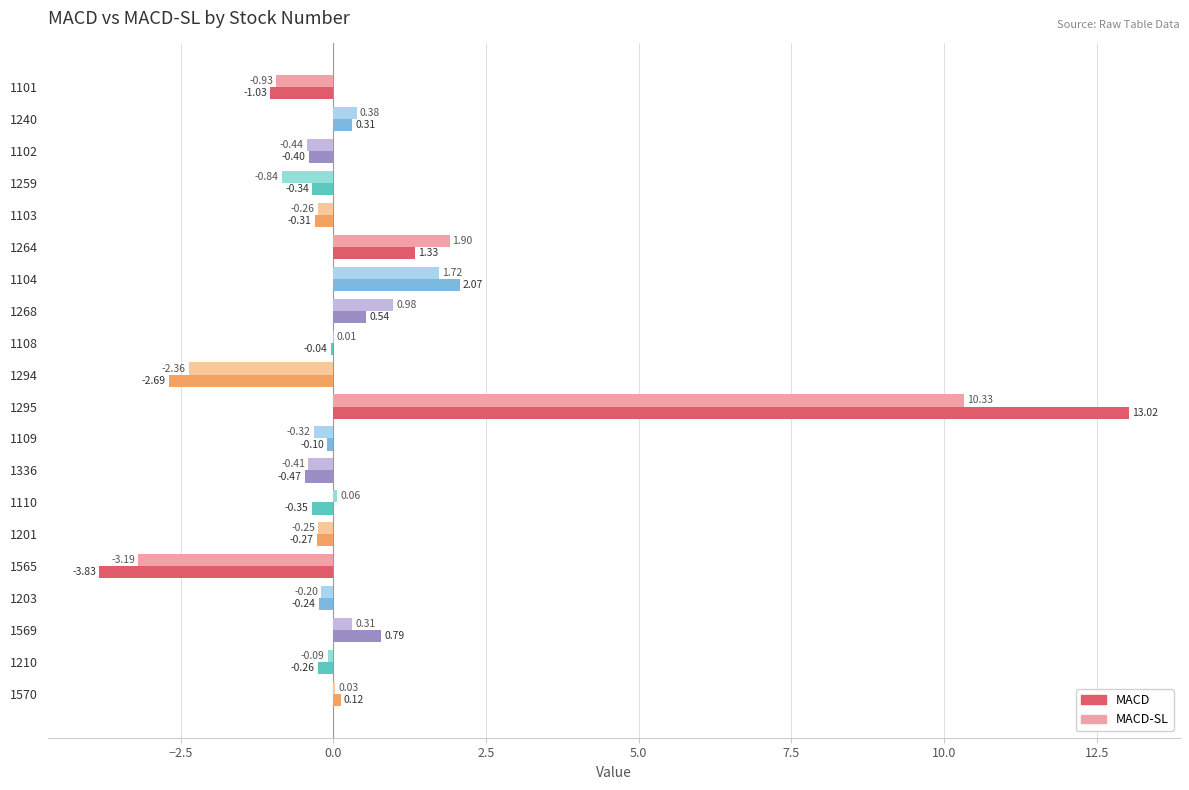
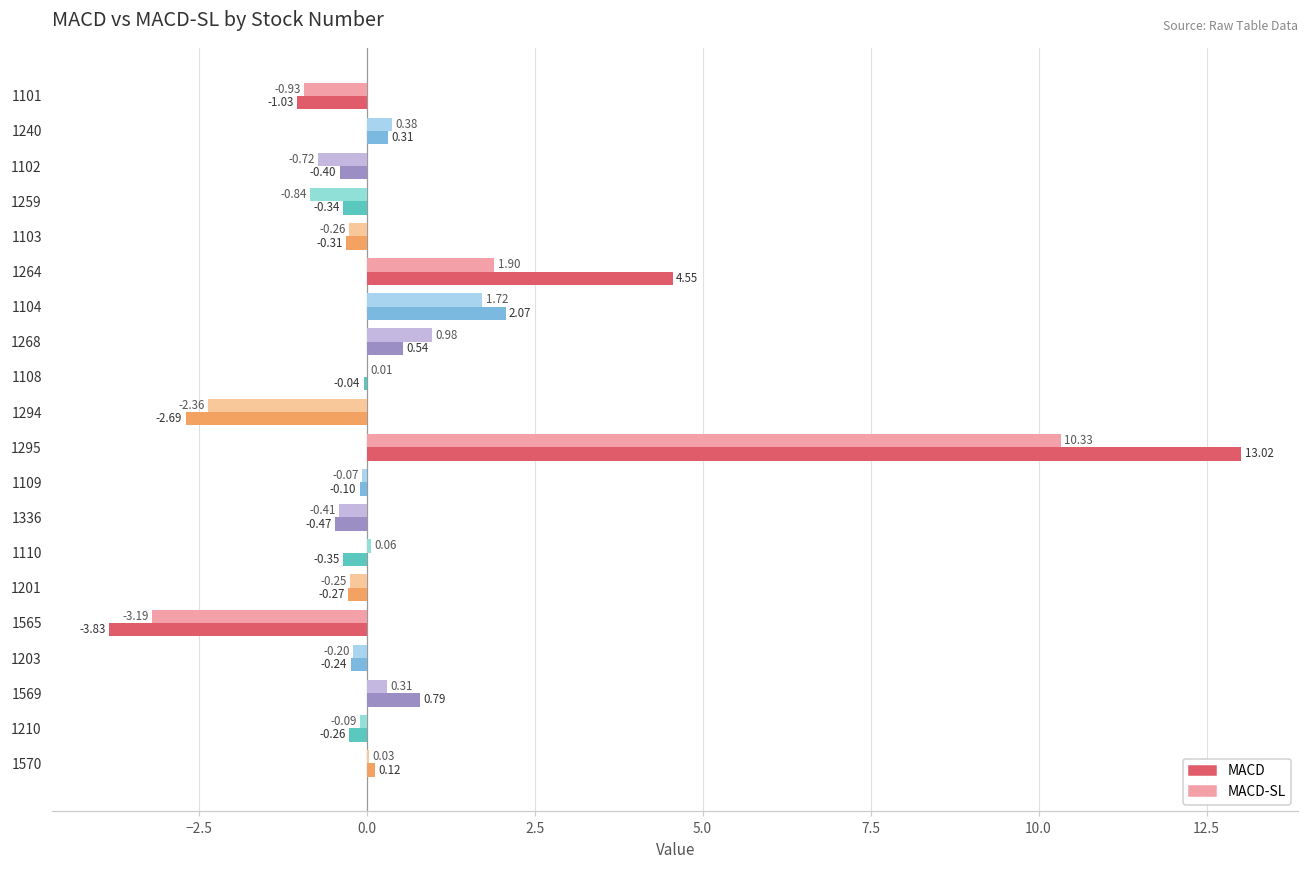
MACD-SL, 1102: -0.44 -> -0.72
MACD, 1264: 1.33 -> 4.55
MACD-SL, 1109: -0.32 -> -0.07
